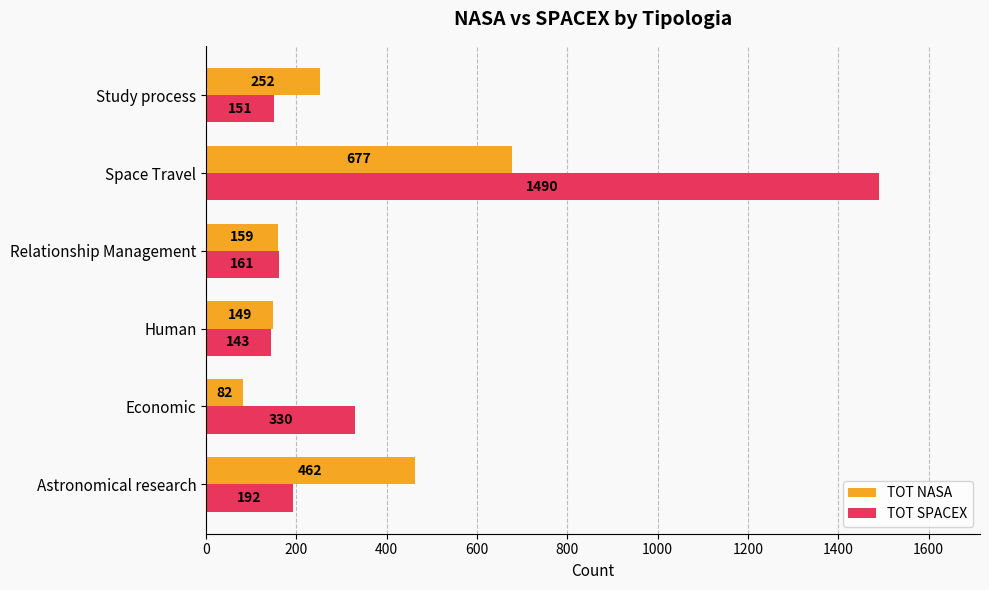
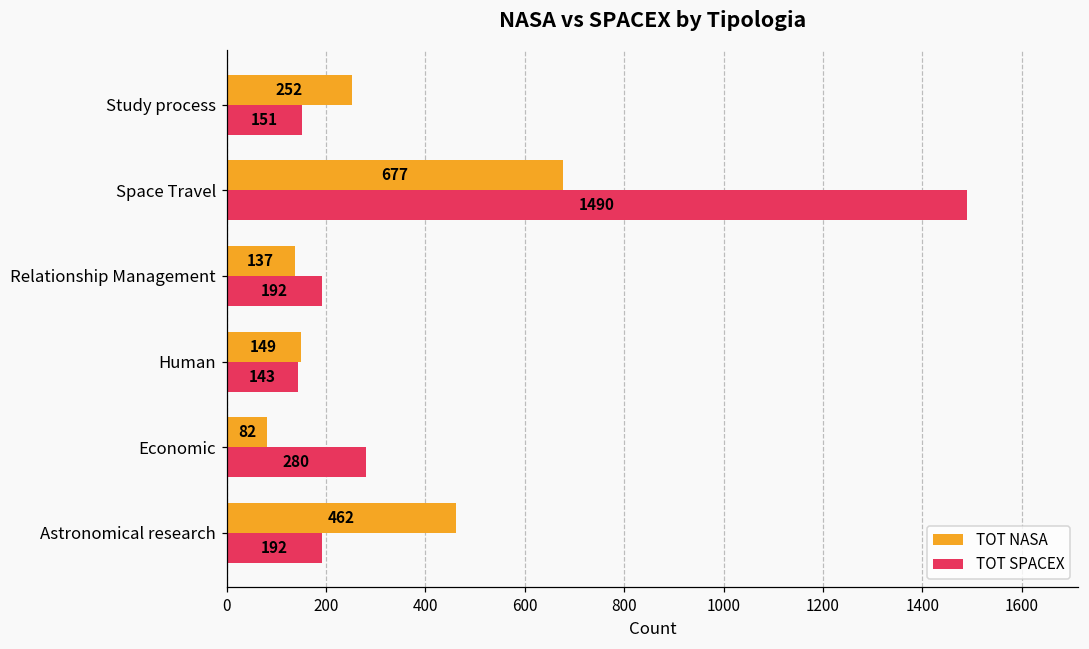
TOT NASA, Relationship Management: 159 -> 137
TOT SPACEX, Relationship Management: 161 -> 192
TOT SPACEX, Economic: 330 -> 280
